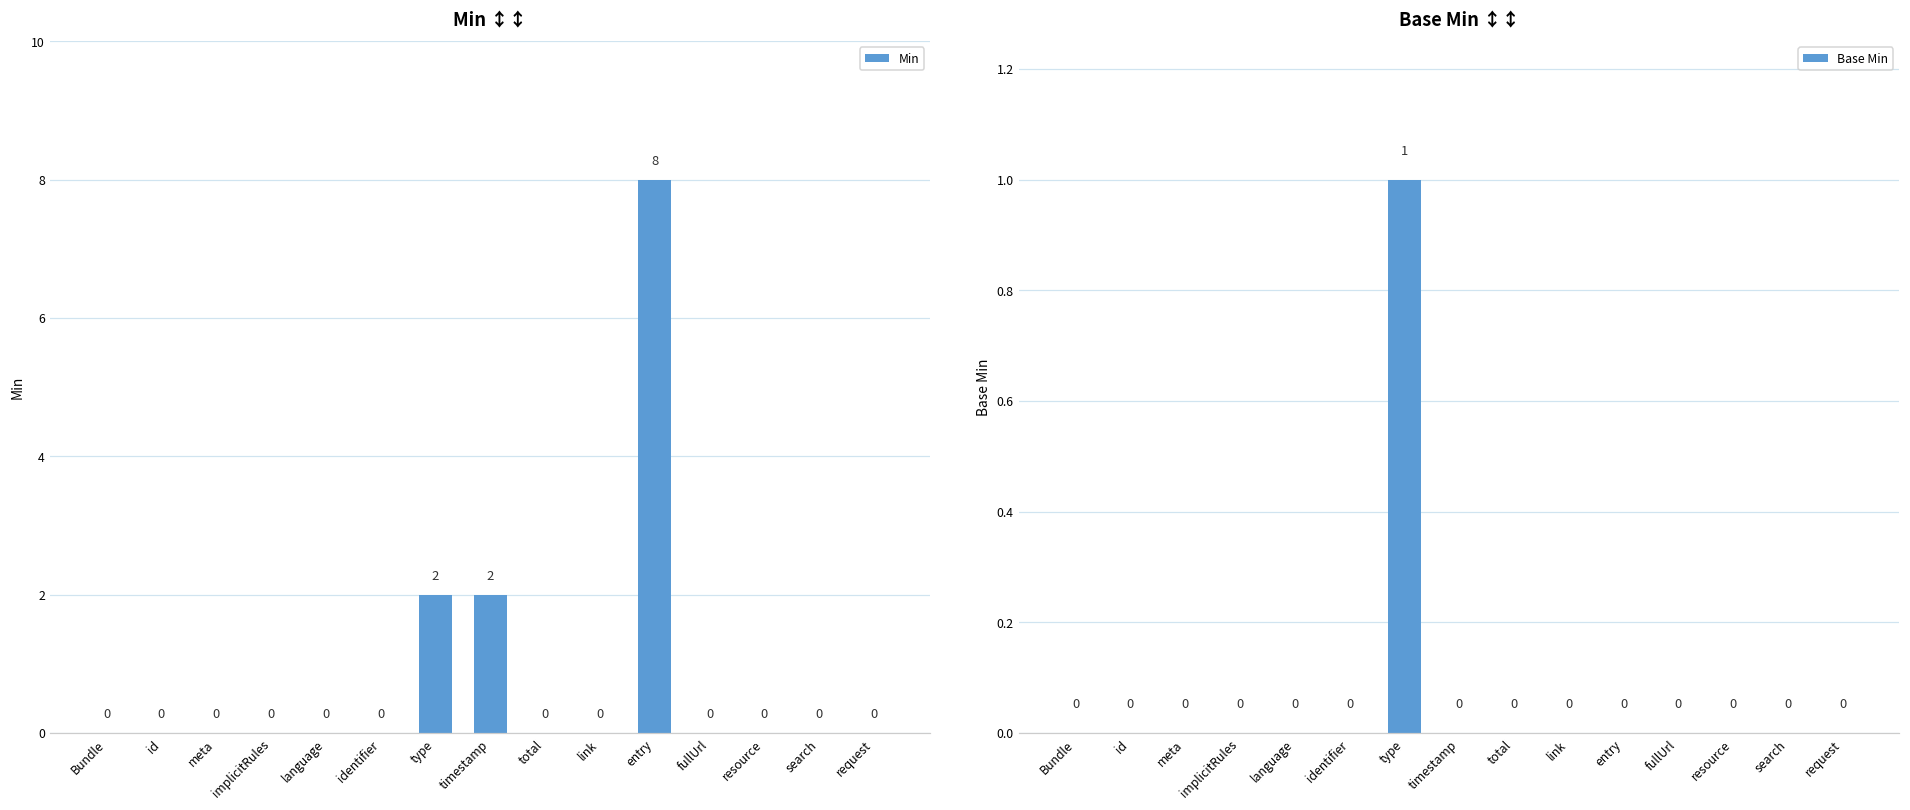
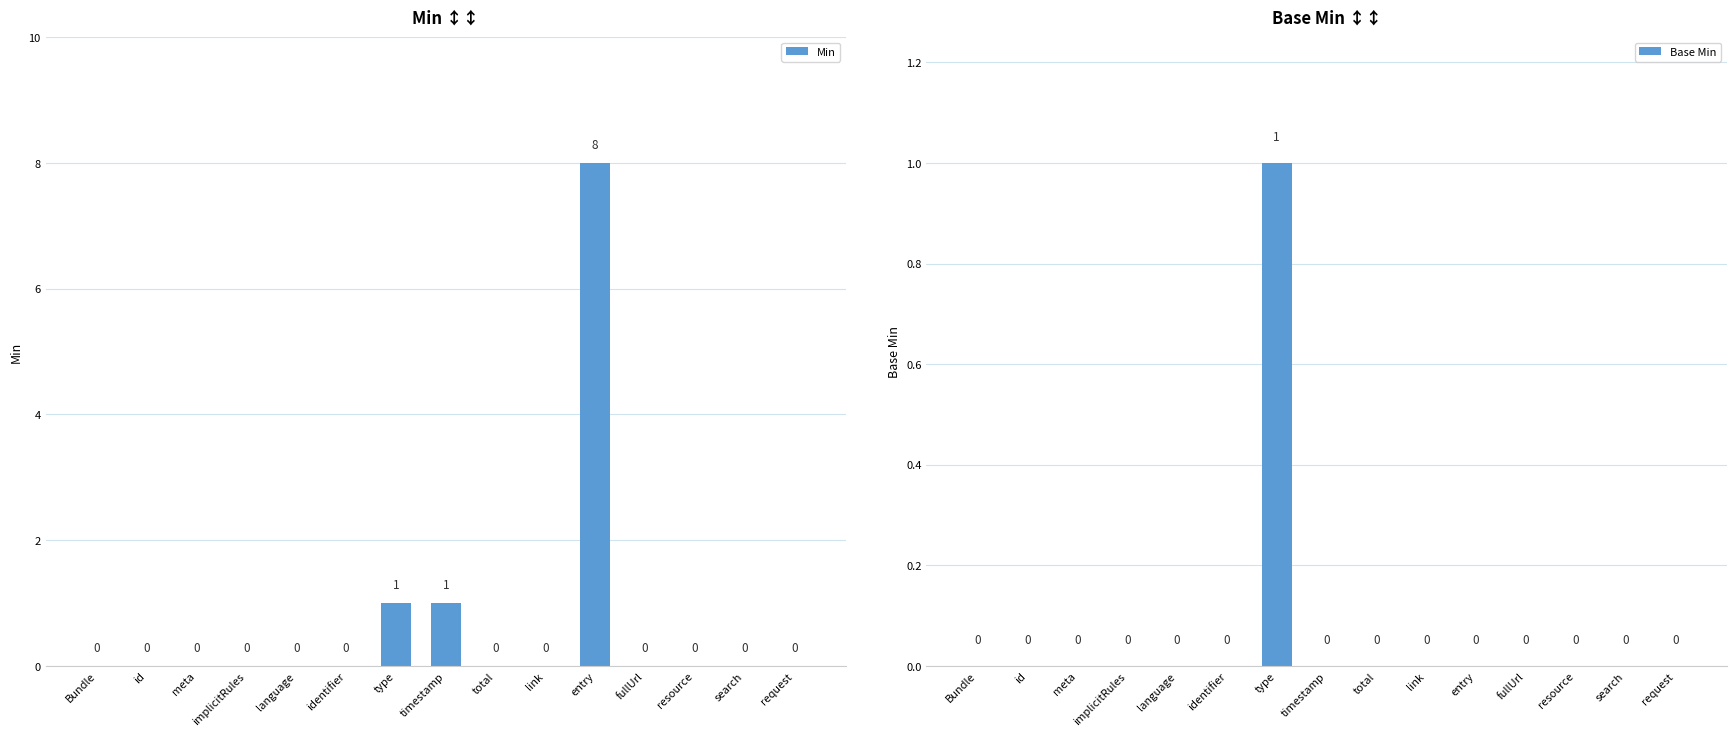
Min ↕↕, type: 2 -> 1
Min ↕↕, timestamp: 2 -> 1
